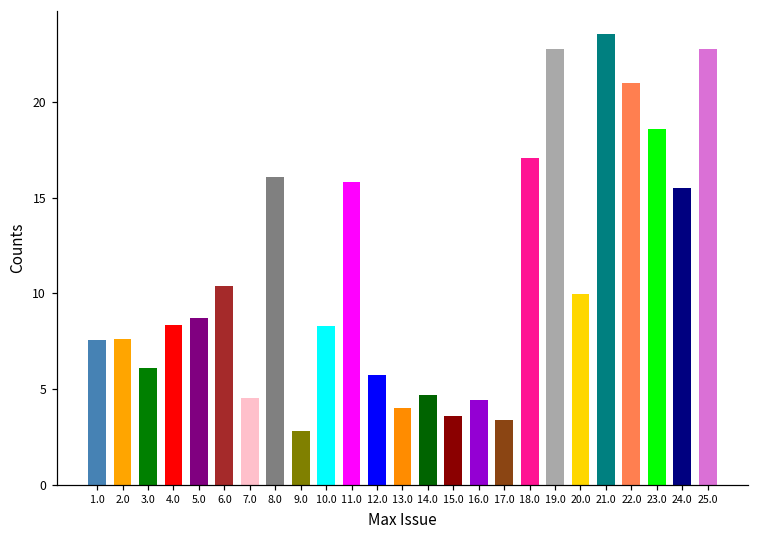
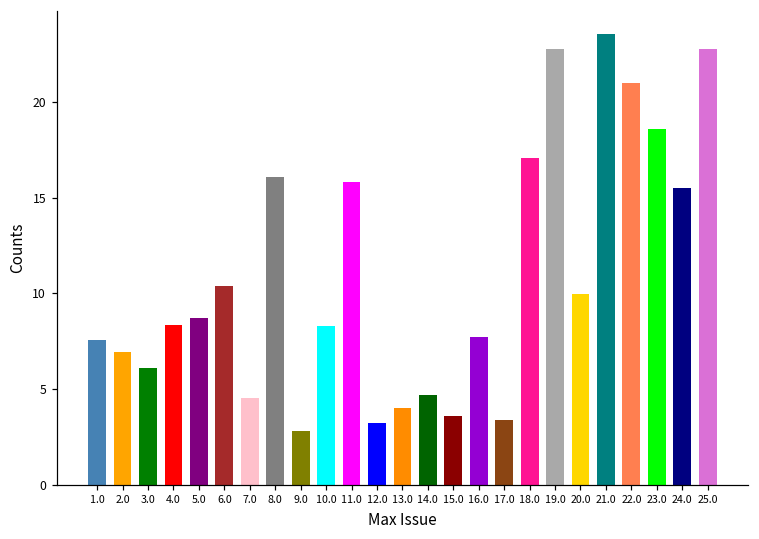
2.0: 7.6 -> 7.0
12.0: 5.7 -> 3.2
16.0: 4.4 -> 7.7
